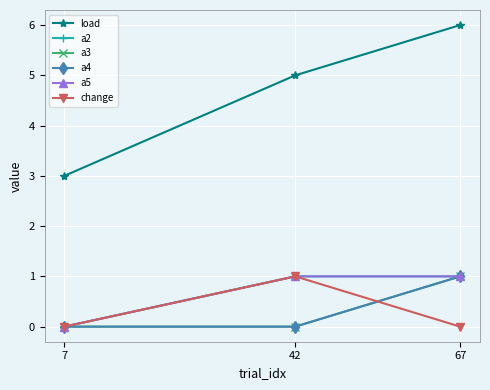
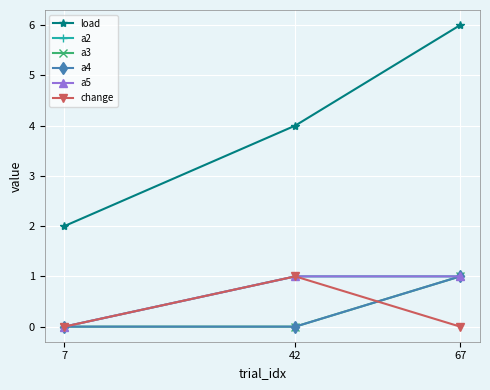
load, 7: 3 -> 2
load, 42: 5 -> 4
